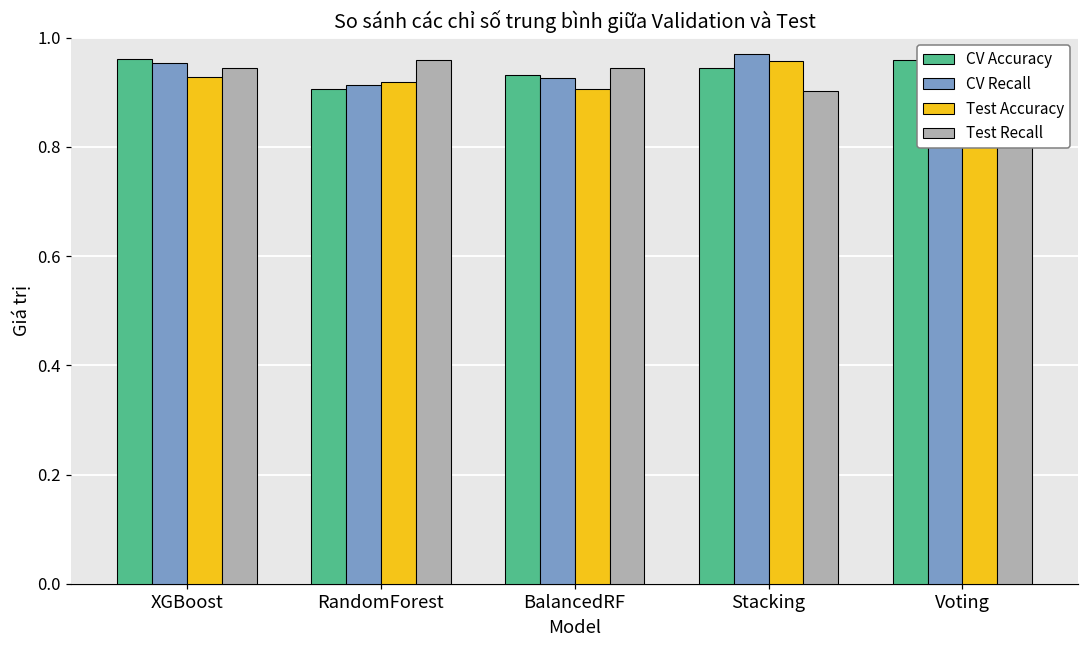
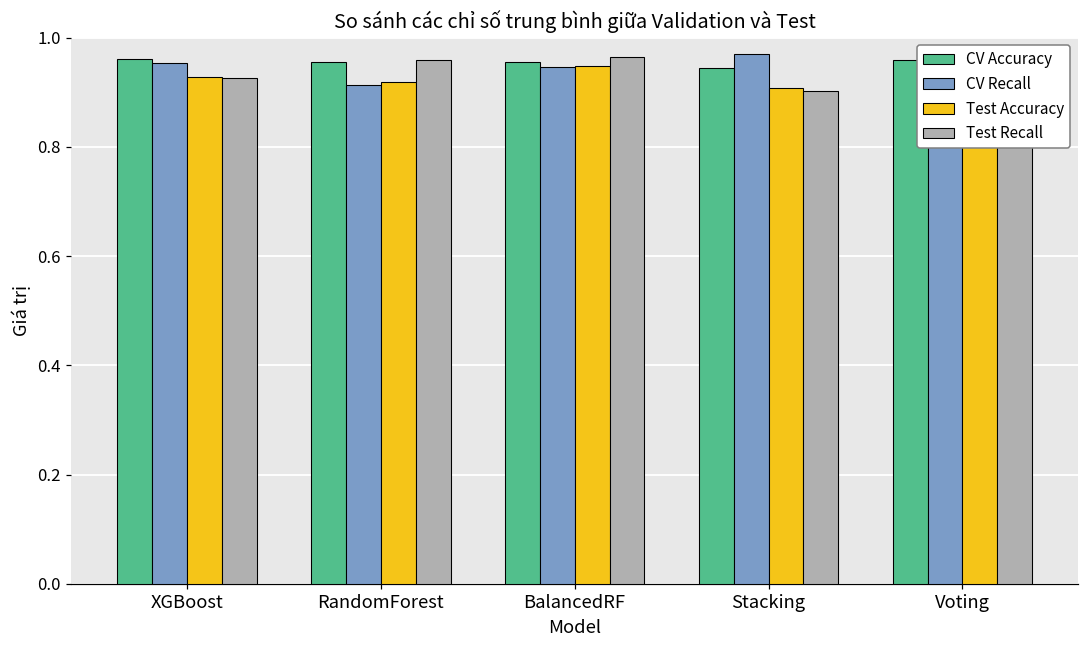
Test Recall, XGBoost: 0.94 -> 0.93
CV Accuracy, RandomForest: 0.91 -> 0.95
CV Accuracy, BalancedRF: 0.93 -> 0.95
CV Recall, BalancedRF: 0.93 -> 0.95
Test Accuracy, BalancedRF: 0.91 -> 0.95
Test Recall, BalancedRF: 0.94 -> 0.97
Test Accuracy, Stacking: 0.96 -> 0.91
